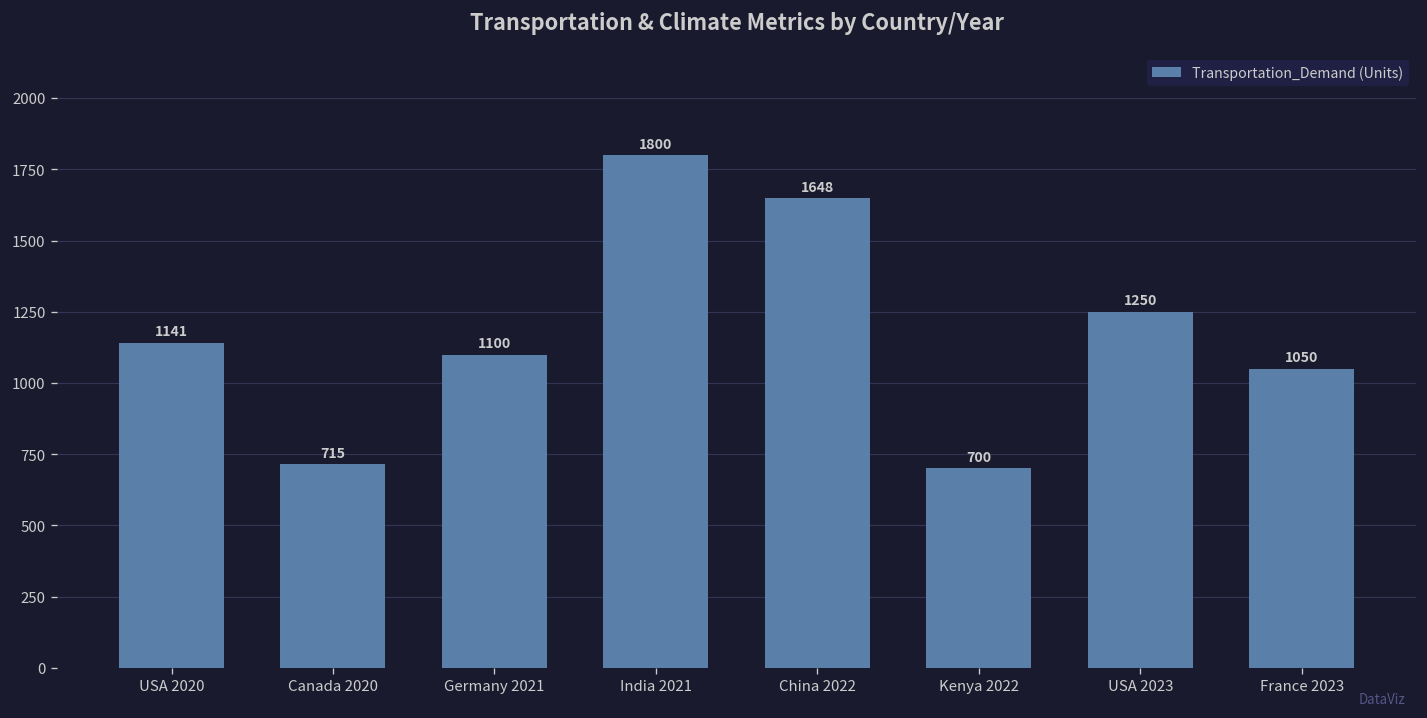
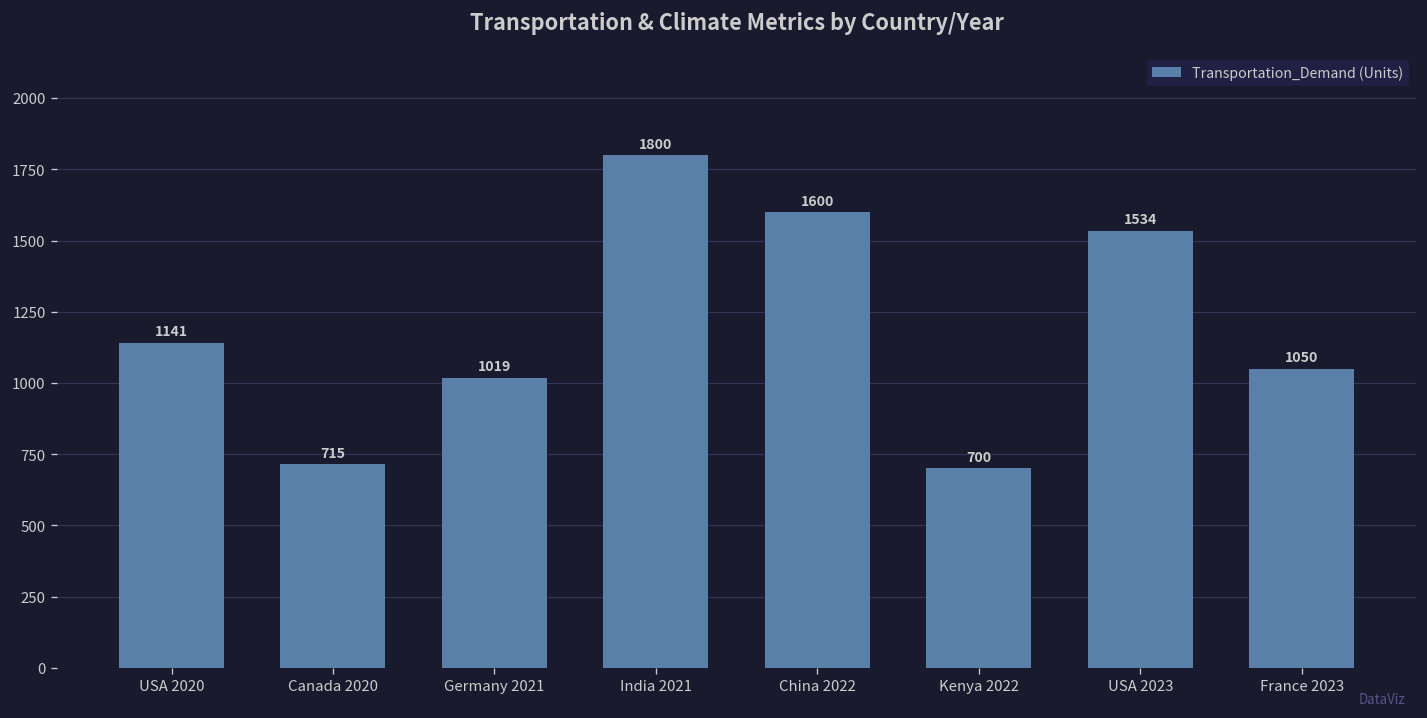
Germany 2021: 1100 -> 1019
China 2022: 1648 -> 1600
USA 2023: 1250 -> 1534
